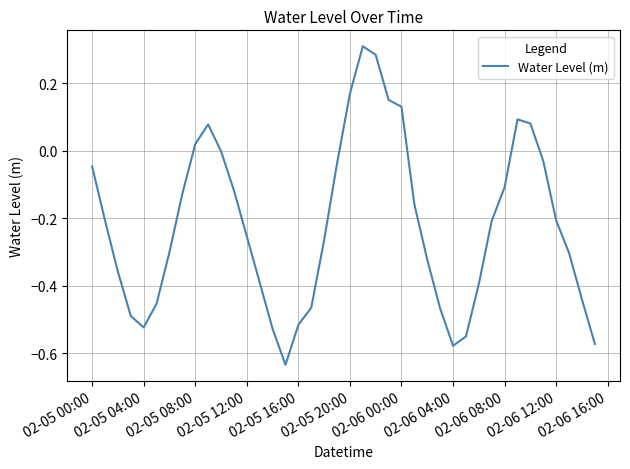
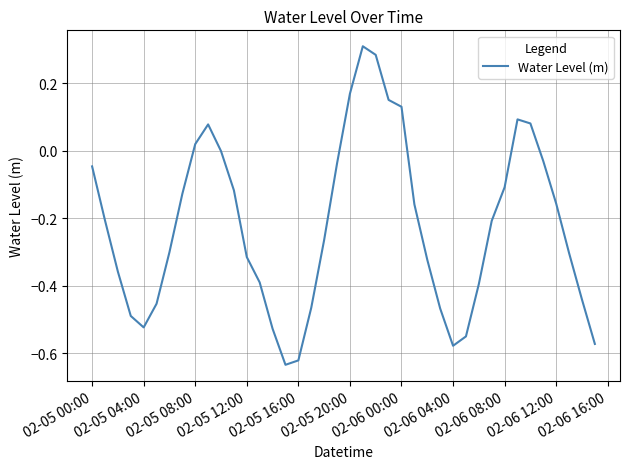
02-05 12:00: -0.25 -> -0.31
02-05 16:00: -0.52 -> -0.62
02-06 12:00: -0.21 -> -0.16
